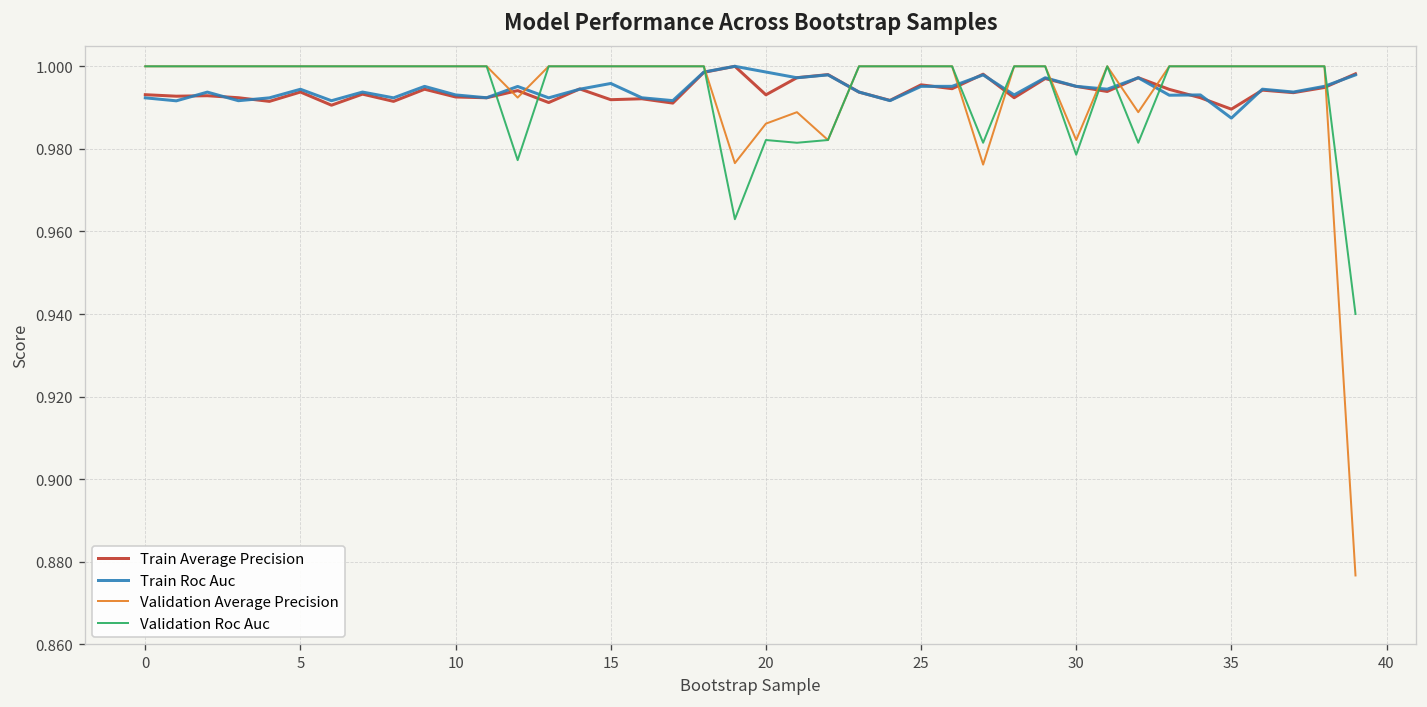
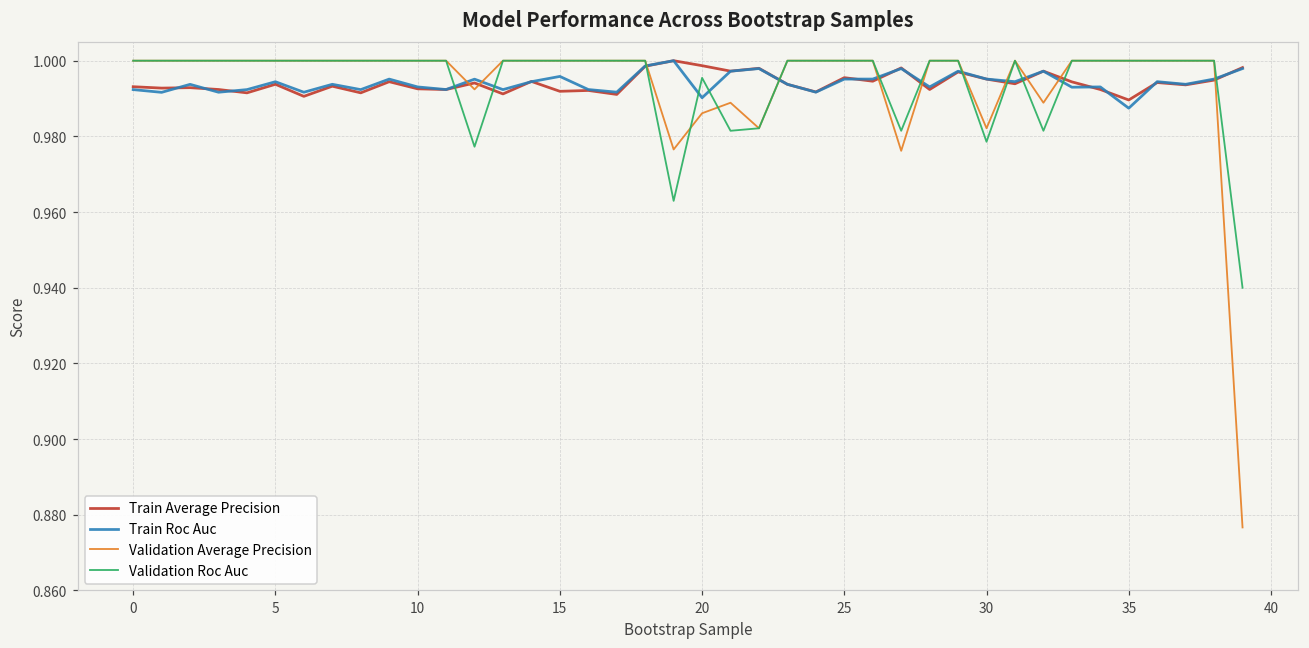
Train Average Precision, 20: 0.993 -> 0.999
Train Roc Auc, 20: 0.999 -> 0.990
Validation Roc Auc, 20: 0.982 -> 0.995
